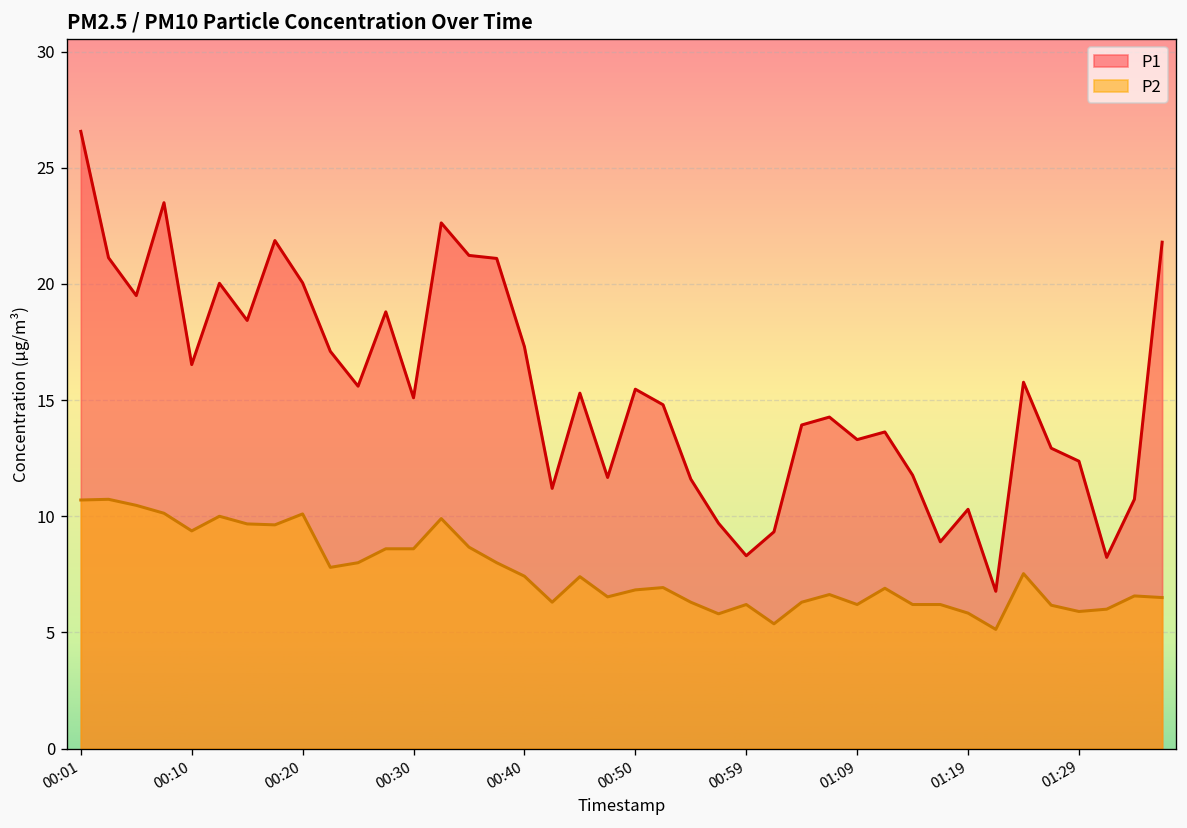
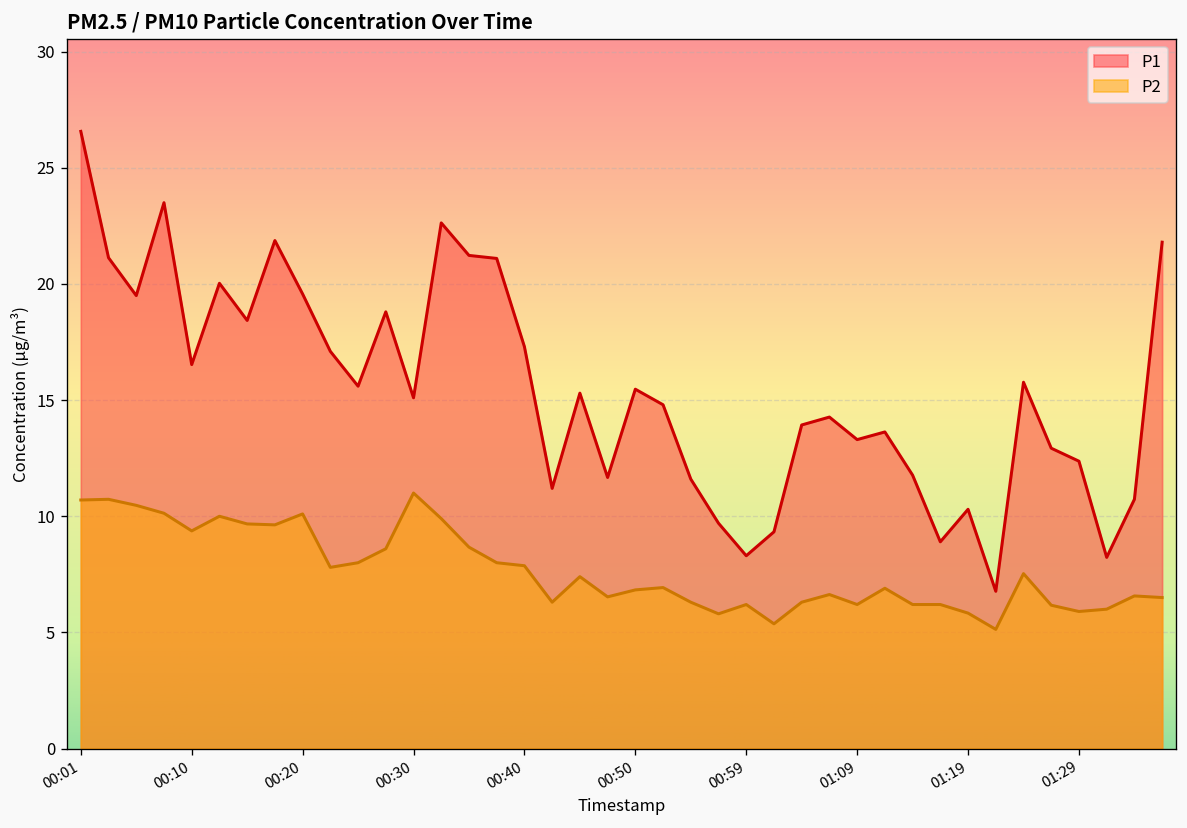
P1, 00:20: 20.1 -> 19.6
P2, 00:30: 8.6 -> 11.0
P2, 00:40: 7.4 -> 7.9
